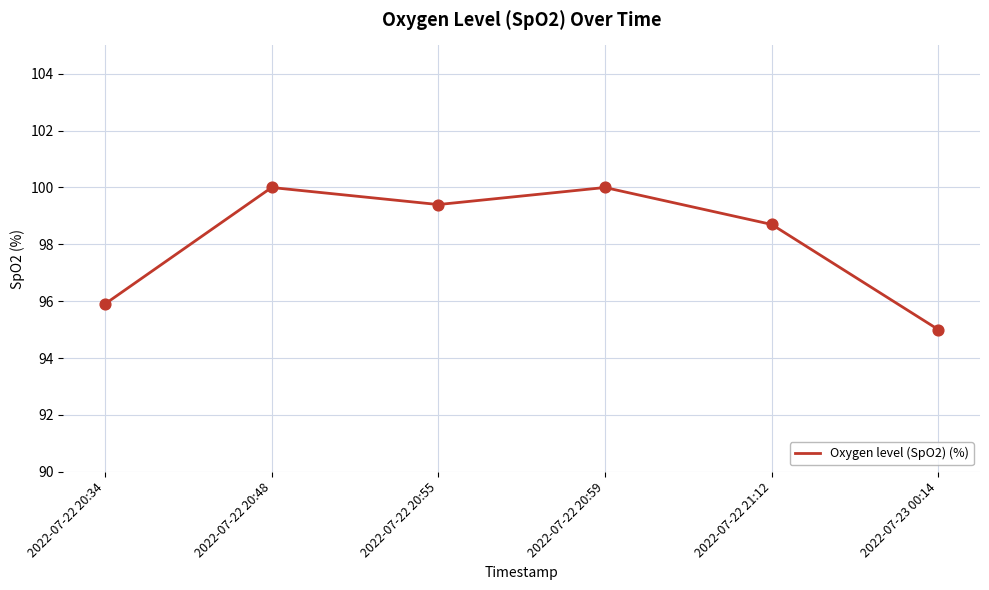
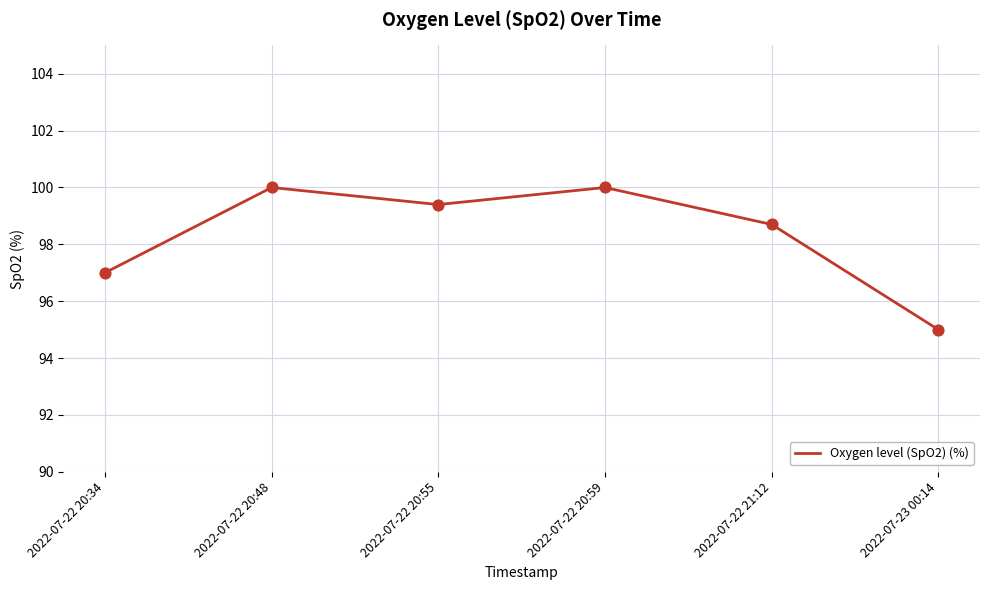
2022-07-22 20:34: 95.9 -> 97.0
